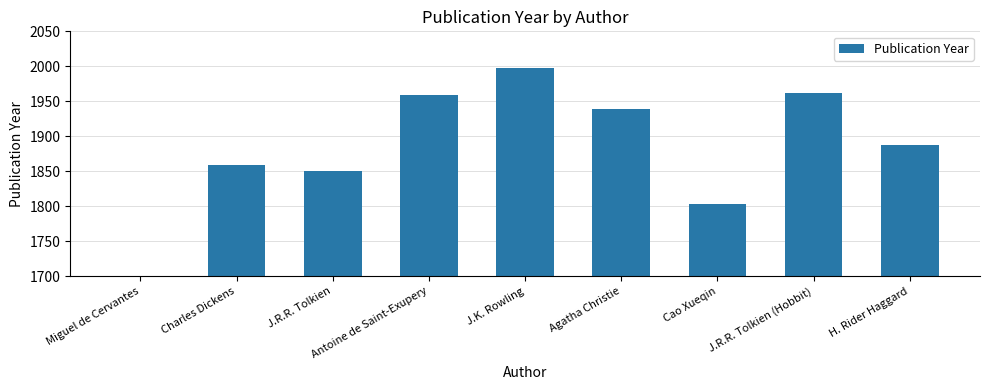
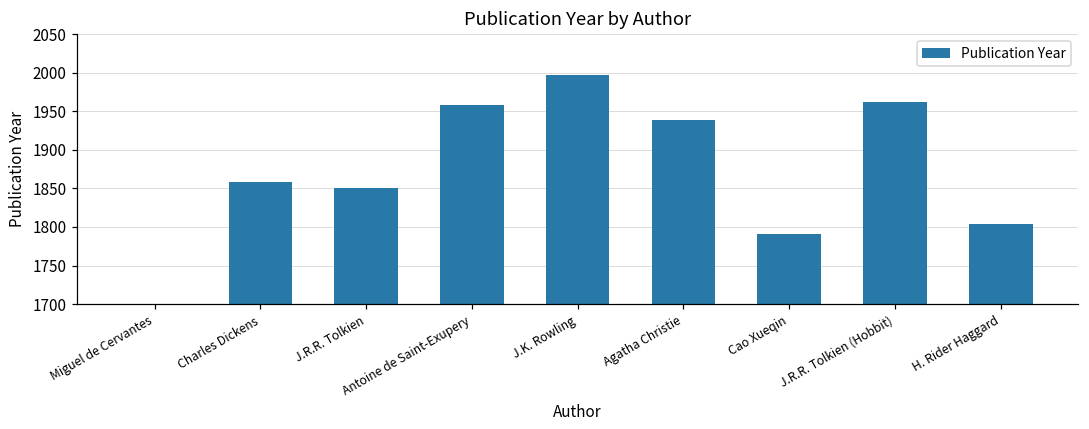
Cao Xueqin: 1800 -> 1790
H. Rider Haggard: 1890 -> 1800
